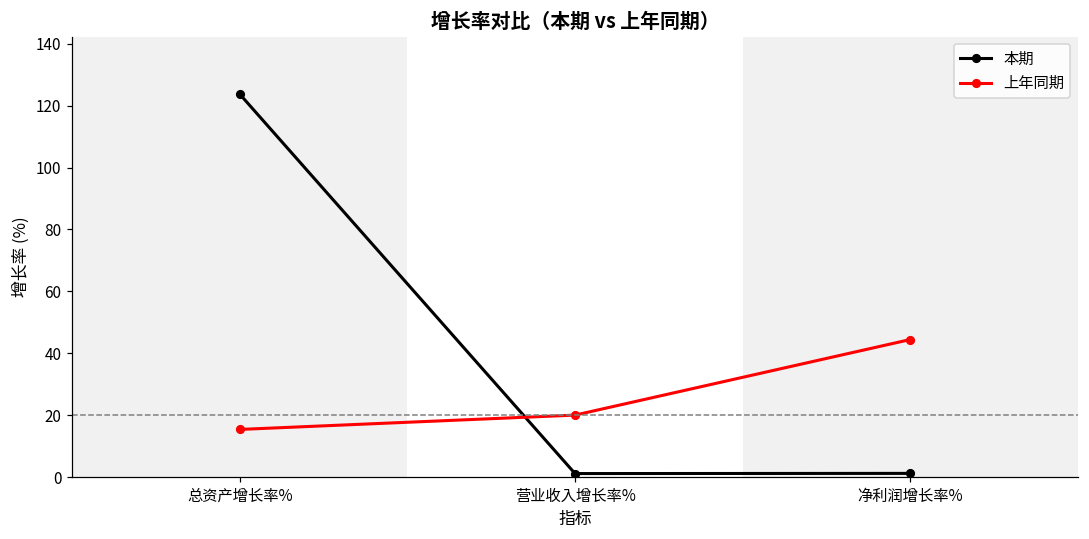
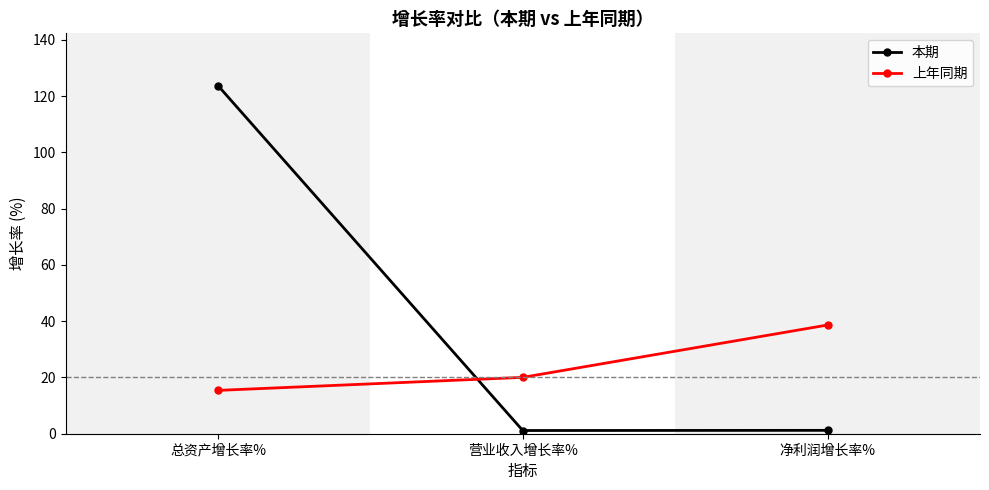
上年同期, 净利润增长率%: 44 -> 39
